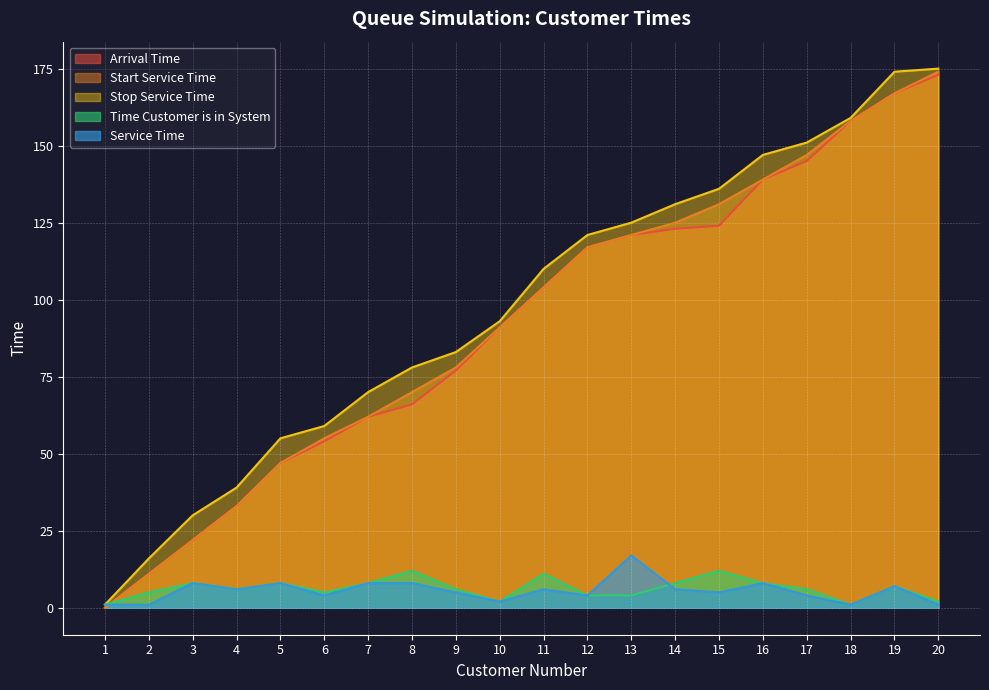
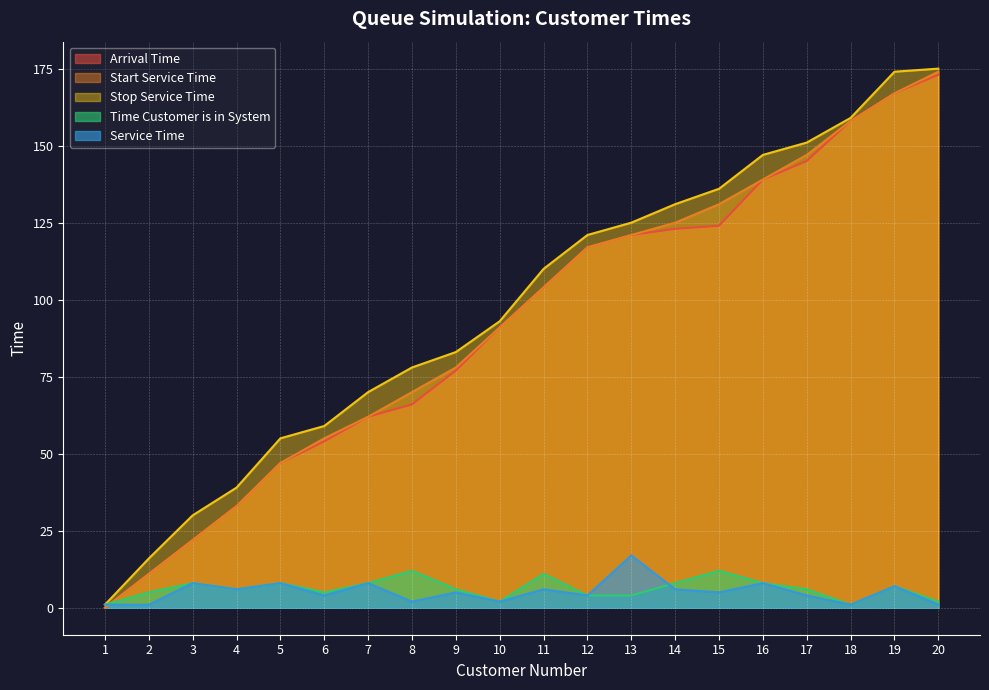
Service Time, 8: 8 -> 2
